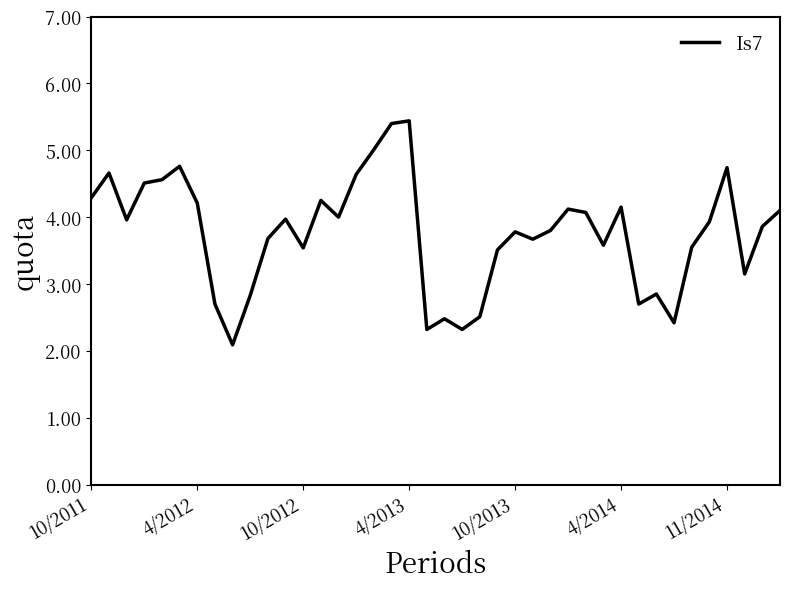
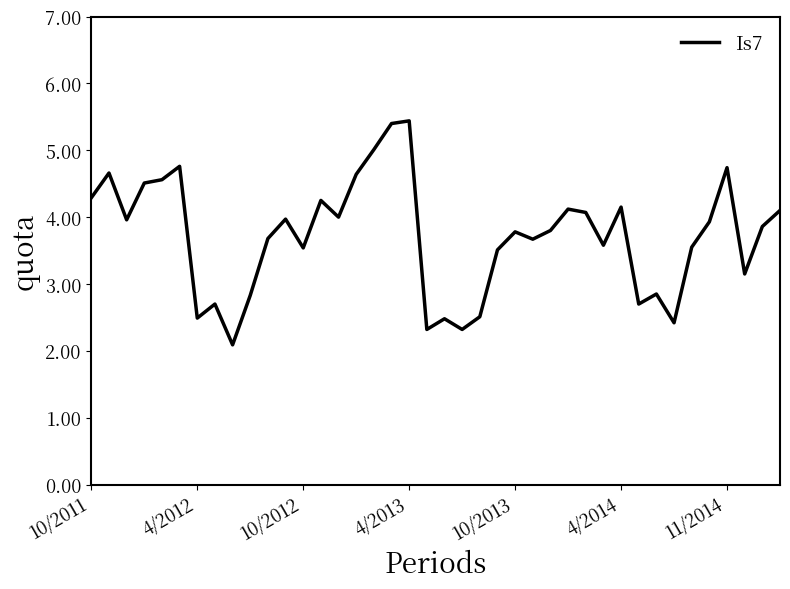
4/2012: 4.2 -> 2.5
